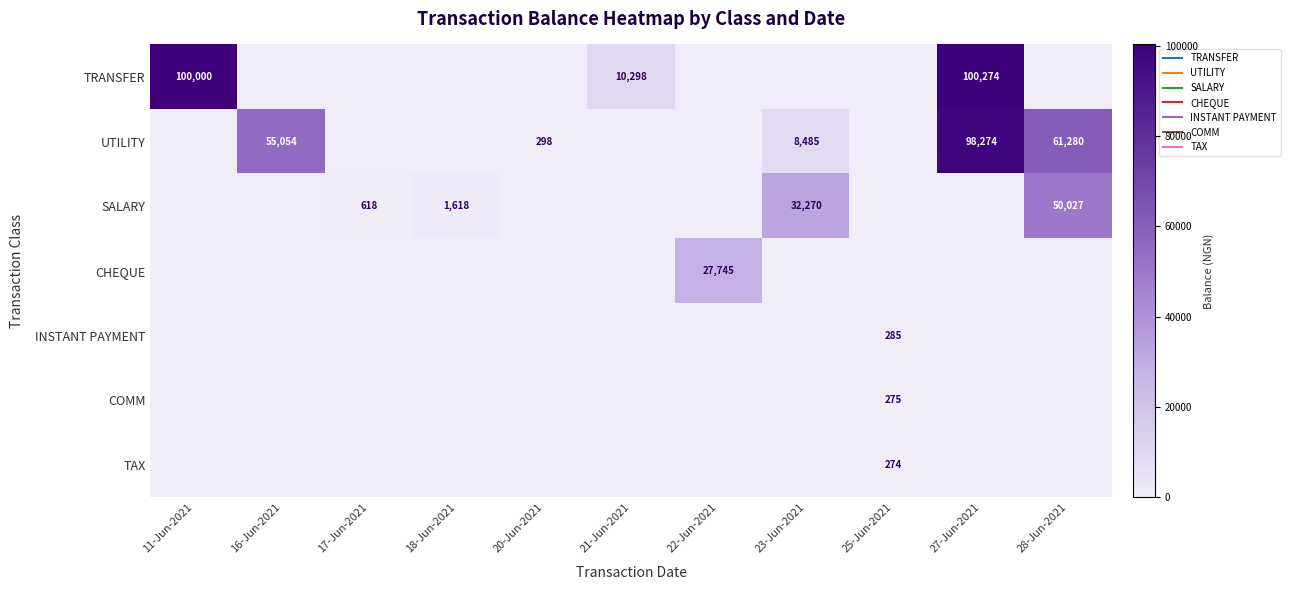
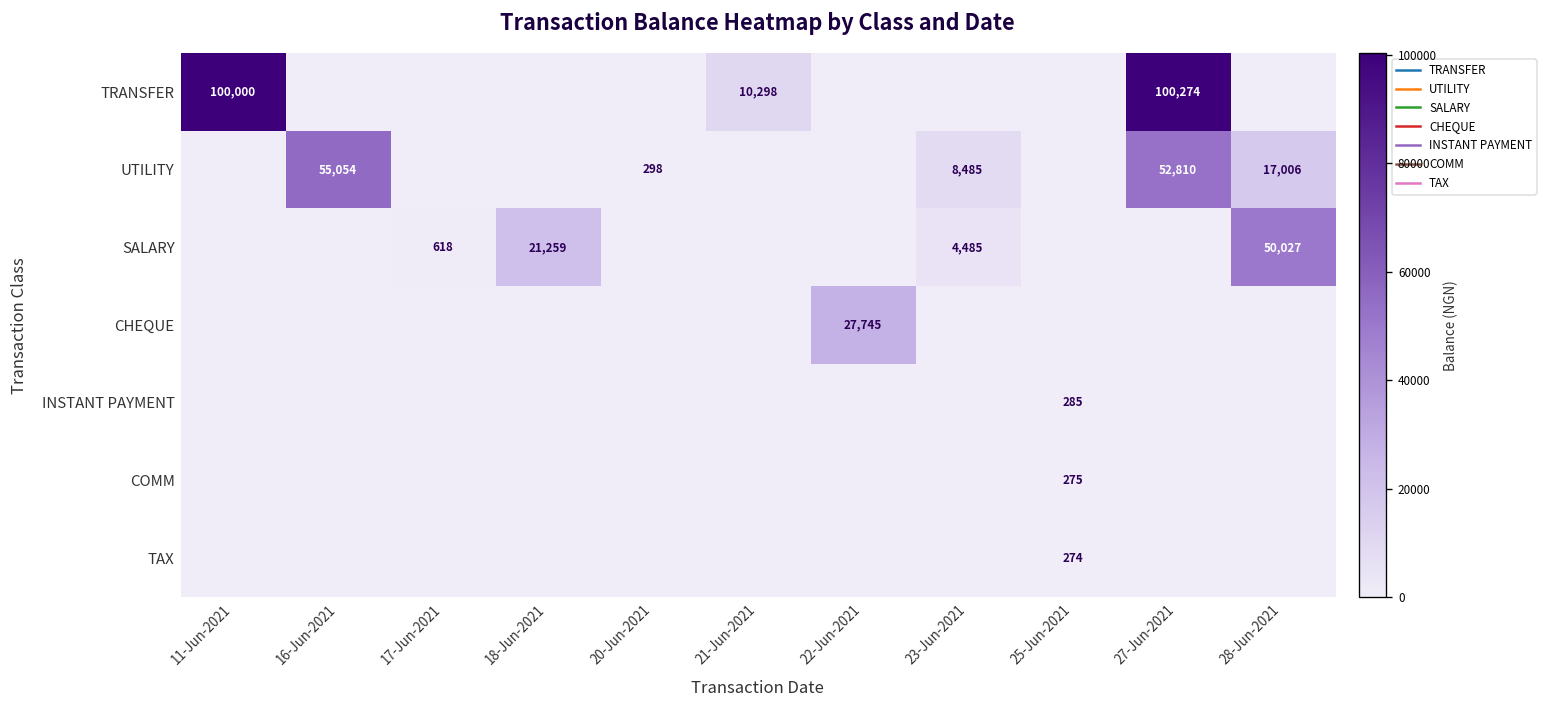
UTILITY, 27-Jun-2021: 98,274 -> 52,810
UTILITY, 28-Jun-2021: 61,280 -> 17,006
SALARY, 18-Jun-2021: 1,618 -> 21,259
SALARY, 23-Jun-2021: 32,270 -> 4,485
